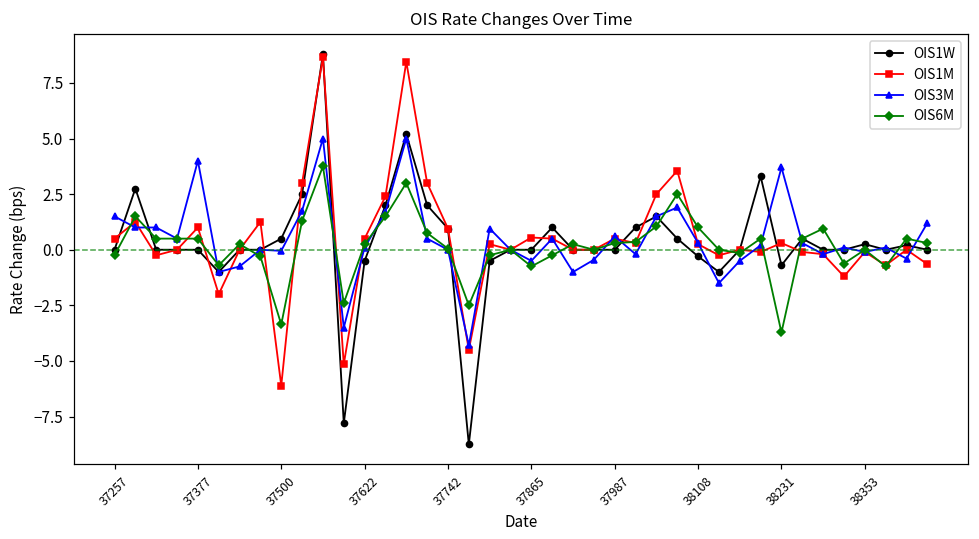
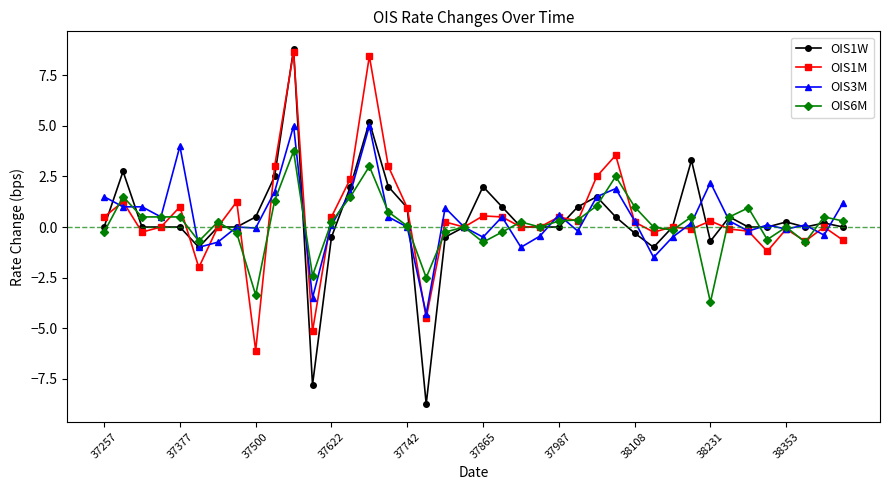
OIS1W, 37865: 0 -> 2
OIS3M, 38231: 3.7 -> 2.2
